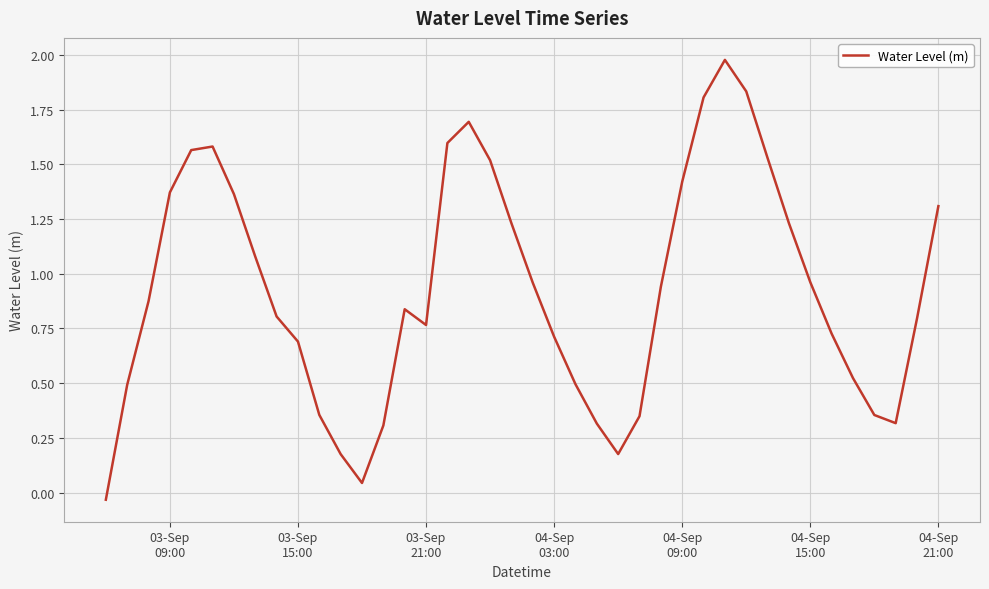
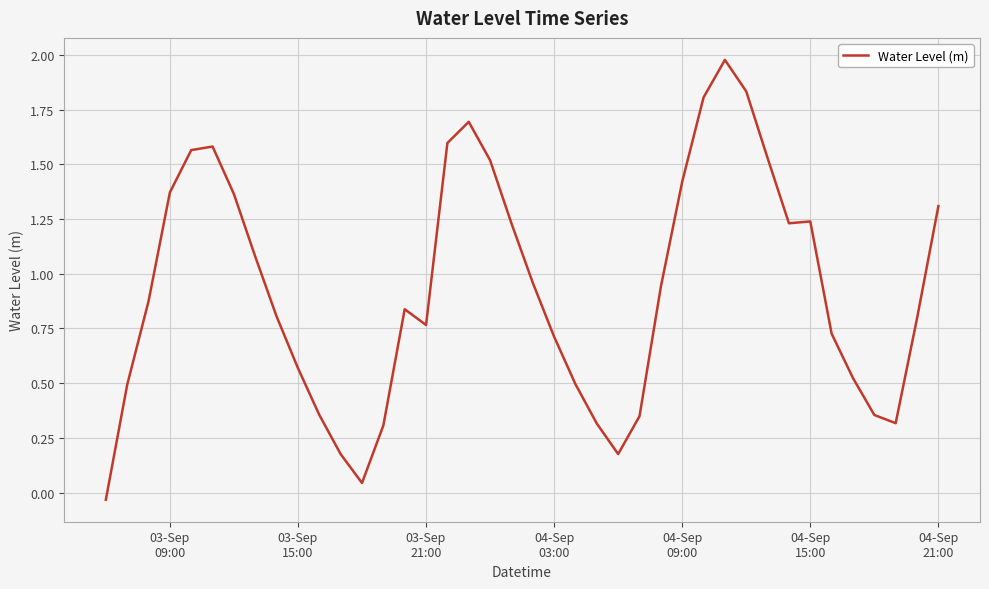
03-Sep 15:00: 0.69 -> 0.57
04-Sep 15:00: 0.96 -> 1.24
